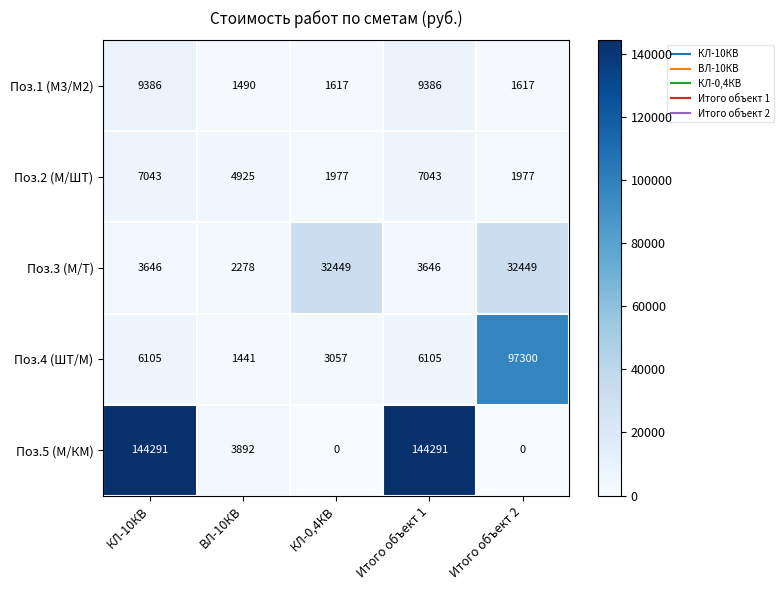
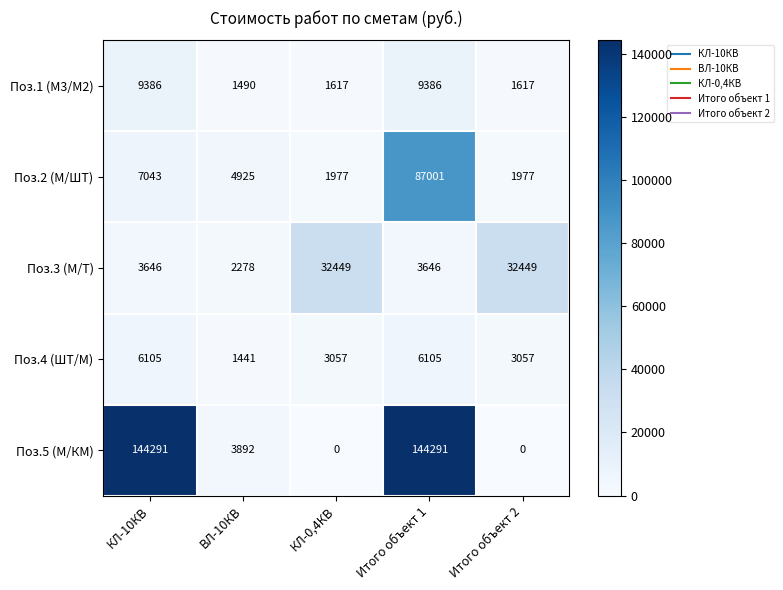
Поз.2 (М/ШТ), Итого объект 1: 7043 -> 87001
Поз.4 (ШТ/М), Итого объект 2: 97300 -> 3057
